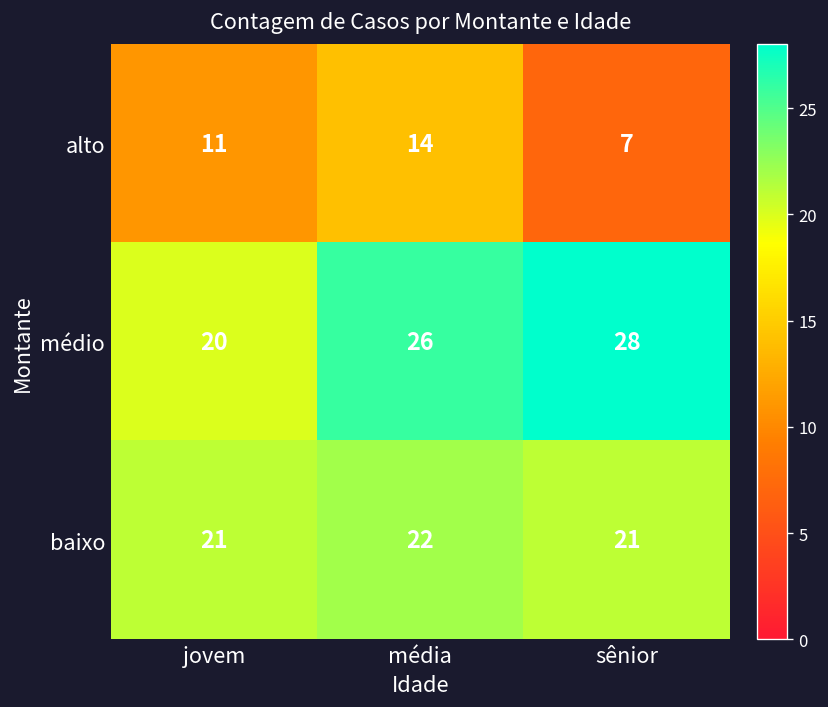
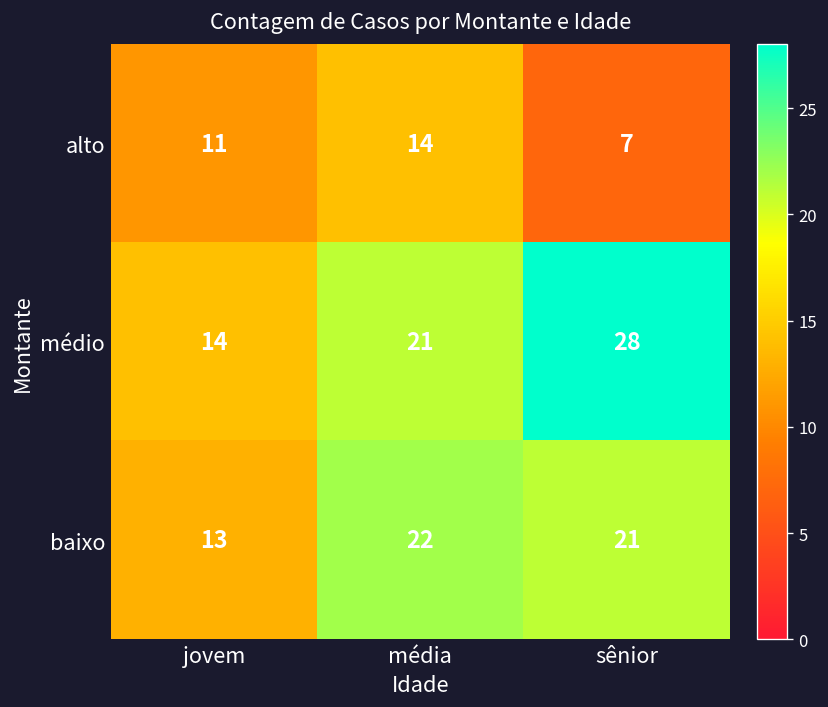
médio, jovem: 20 -> 14
médio, média: 26 -> 21
baixo, jovem: 21 -> 13
